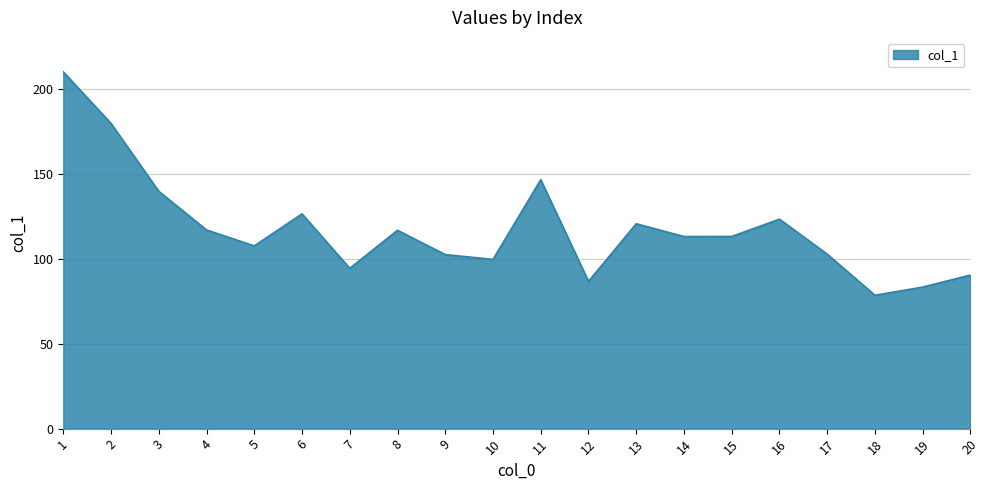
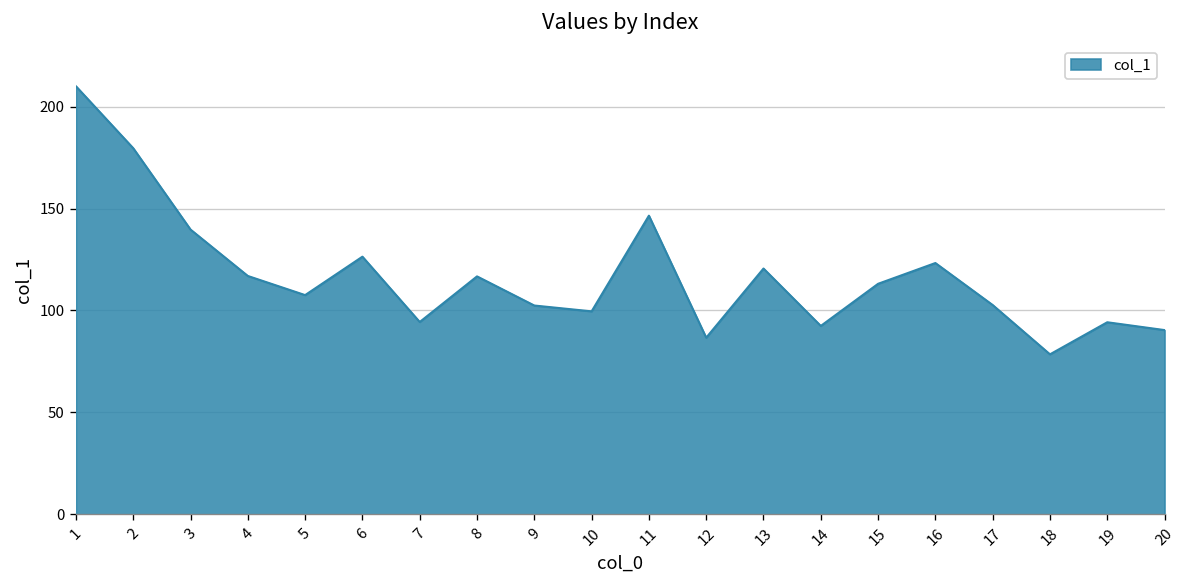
14: 113 -> 92
19: 83 -> 94
